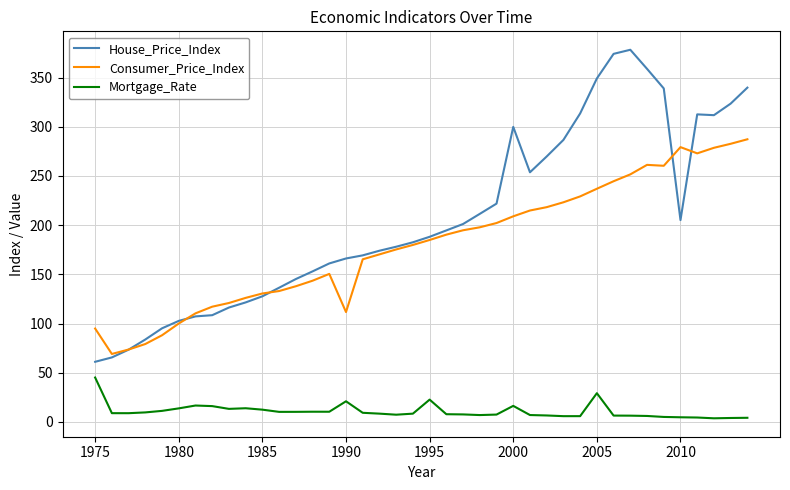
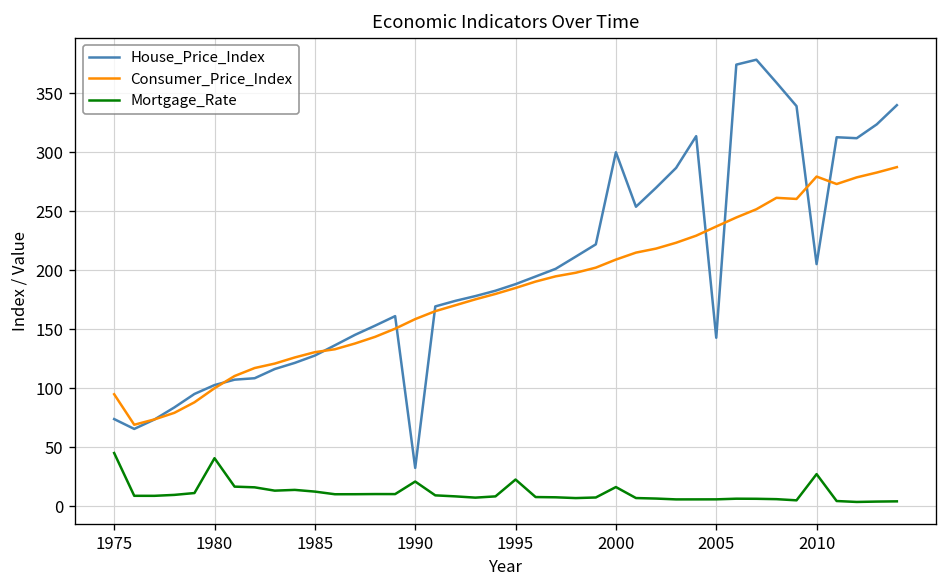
House_Price_Index, 1975: 60 -> 70
Mortgage_Rate, 1980: 10 -> 40
House_Price_Index, 1990: 170 -> 30
Consumer_Price_Index, 1990: 110 -> 160
House_Price_Index, 2005: 350 -> 140
Mortgage_Rate, 2005: 30 -> 10
Mortgage_Rate, 2010: 0 -> 30
